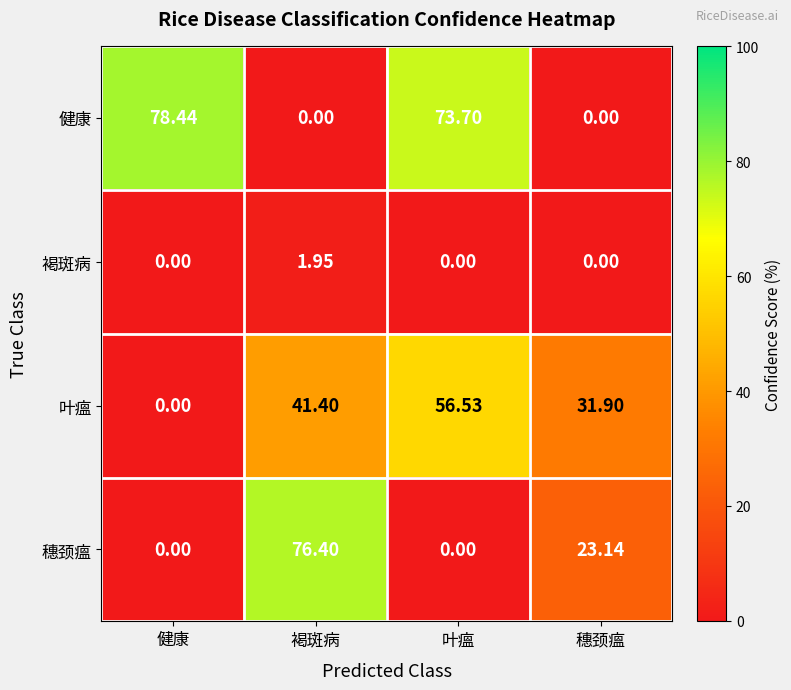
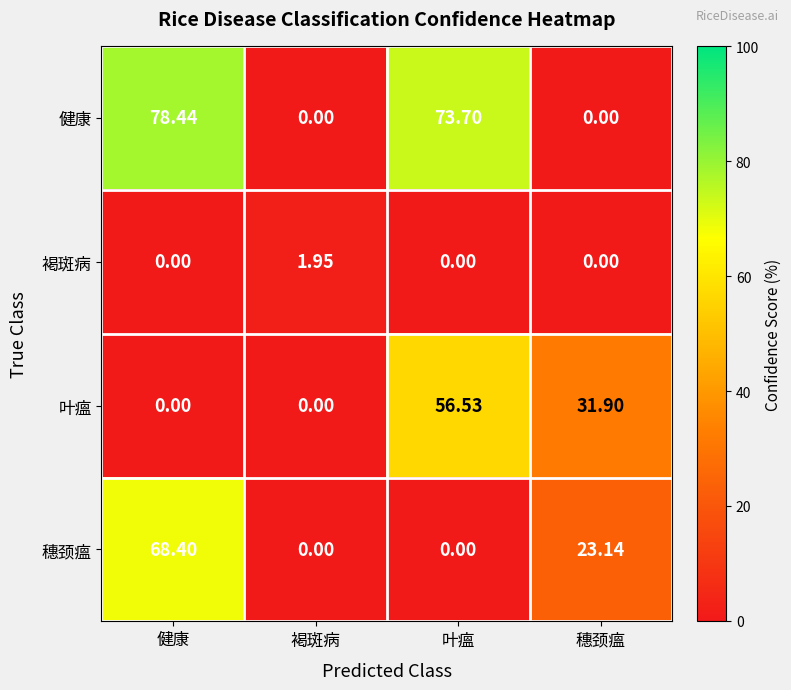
叶瘟, 褐斑病: 41.40 -> 0.00
穗颈瘟, 健康: 0.00 -> 68.40
穗颈瘟, 褐斑病: 76.40 -> 0.00
